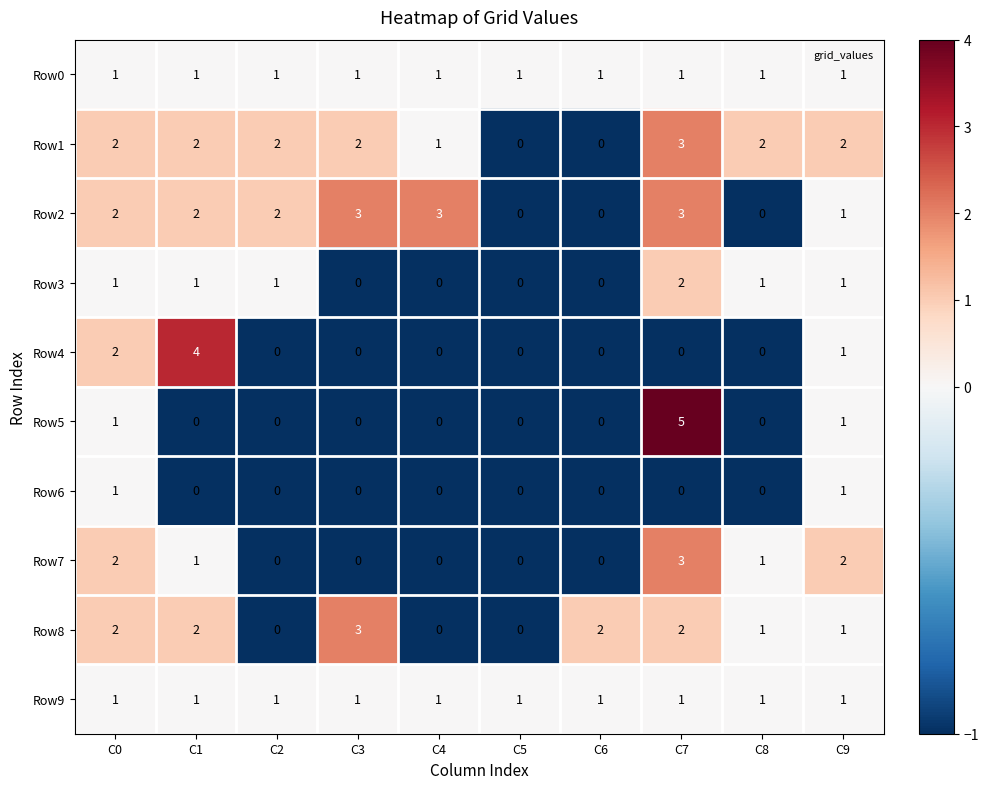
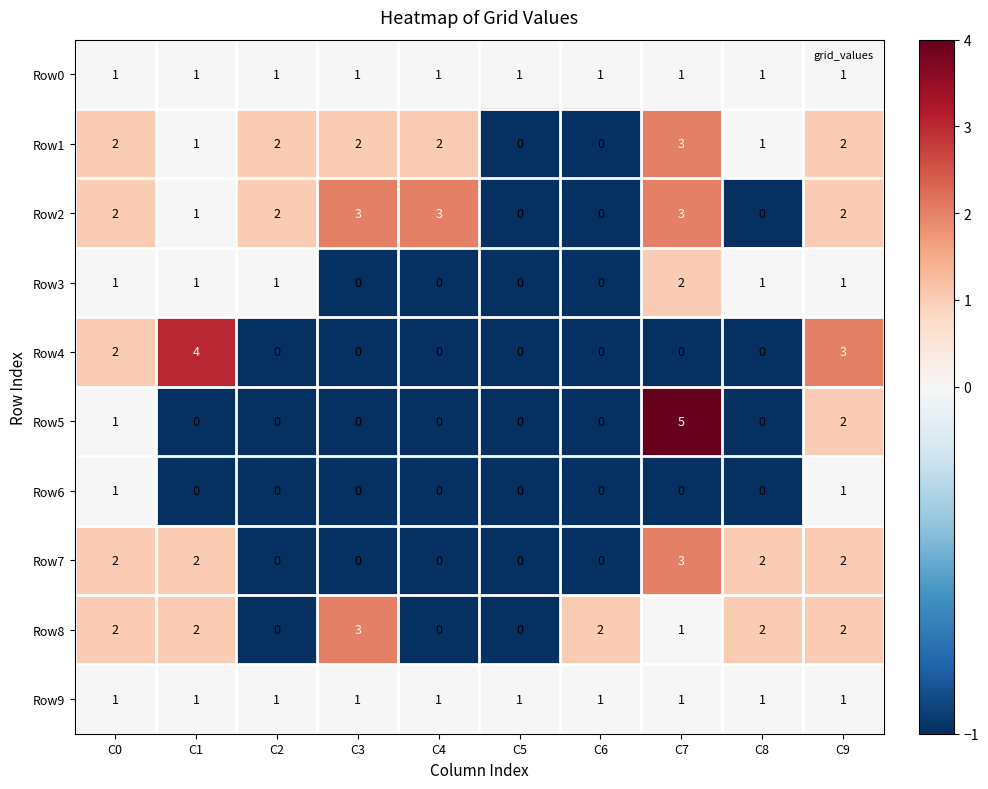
Row1, C1: 2 -> 1
Row1, C4: 1 -> 2
Row1, C8: 2 -> 1
Row2, C1: 2 -> 1
Row2, C9: 1 -> 2
Row4, C9: 1 -> 3
Row5, C9: 1 -> 2
Row7, C1: 1 -> 2
Row7, C8: 1 -> 2
Row8, C7: 2 -> 1
Row8, C8: 1 -> 2
Row8, C9: 1 -> 2
